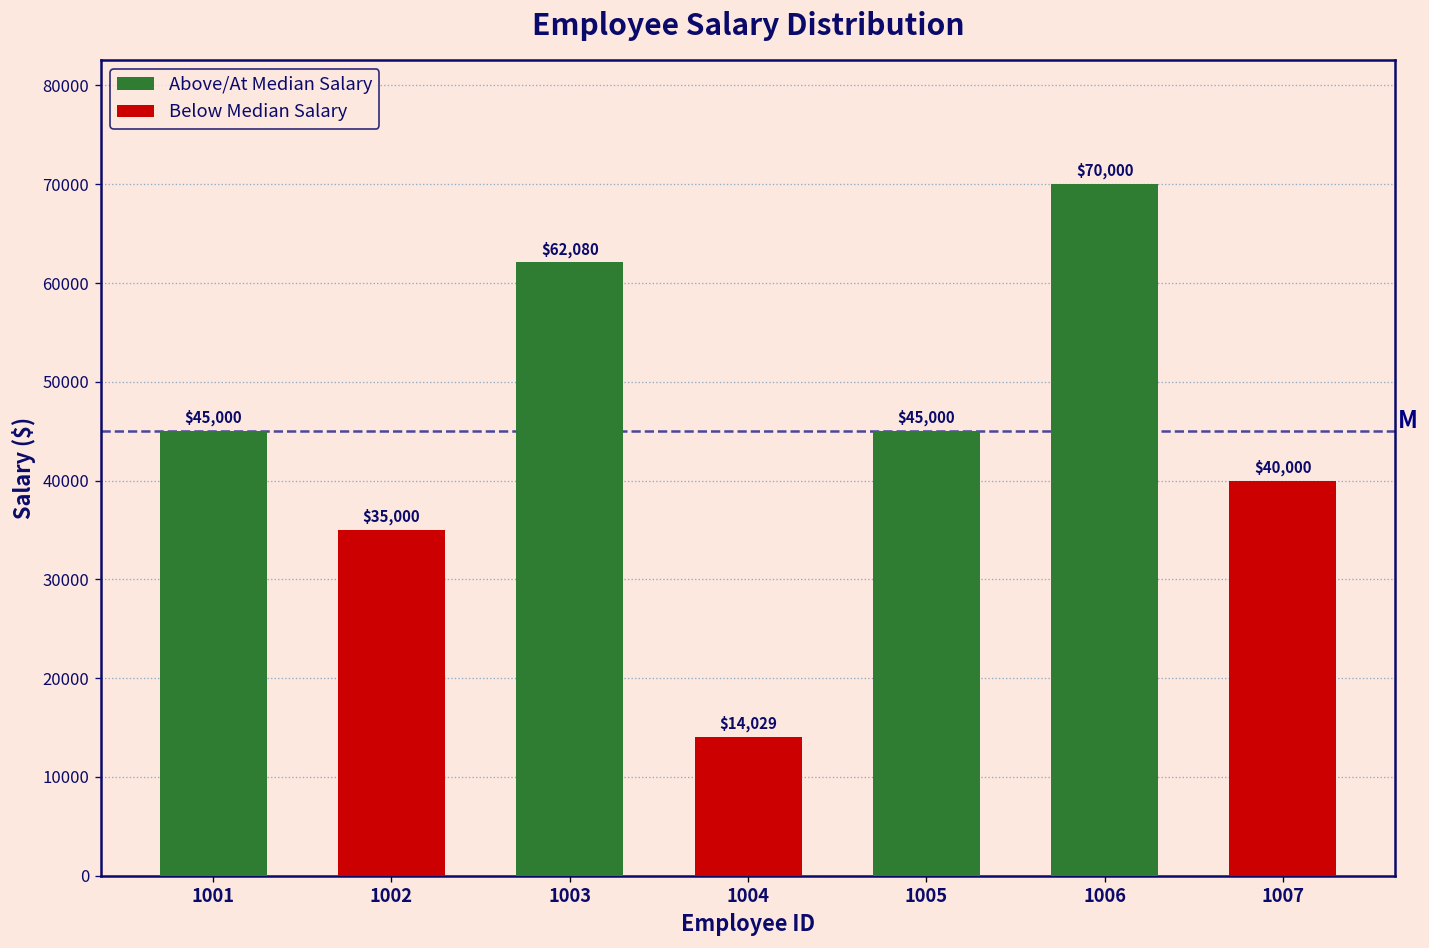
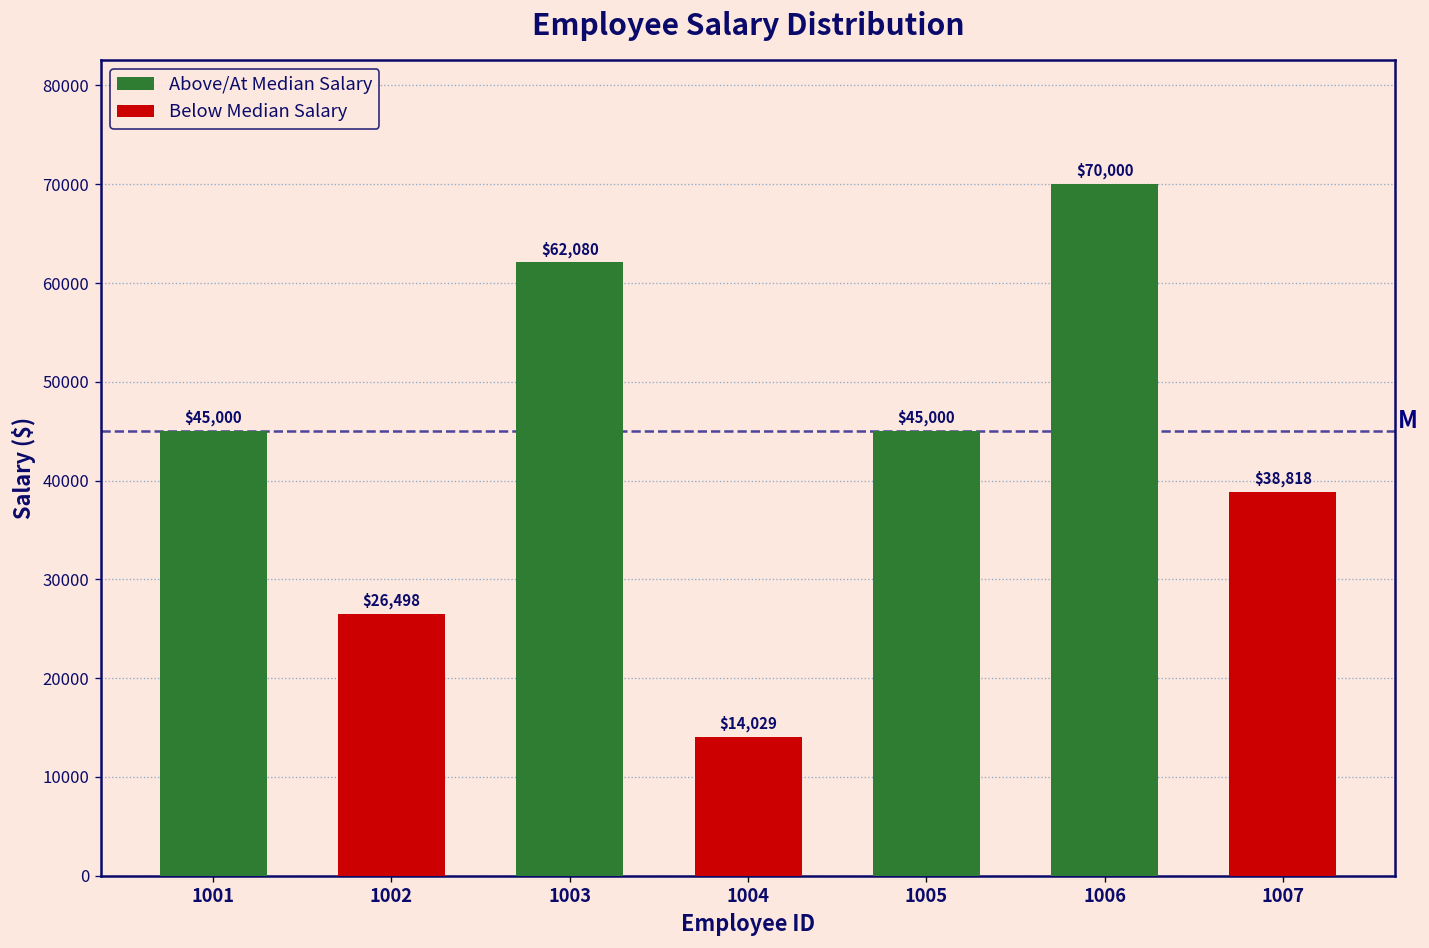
1002: $35,000 -> $26,498
1007: $40,000 -> $38,818
